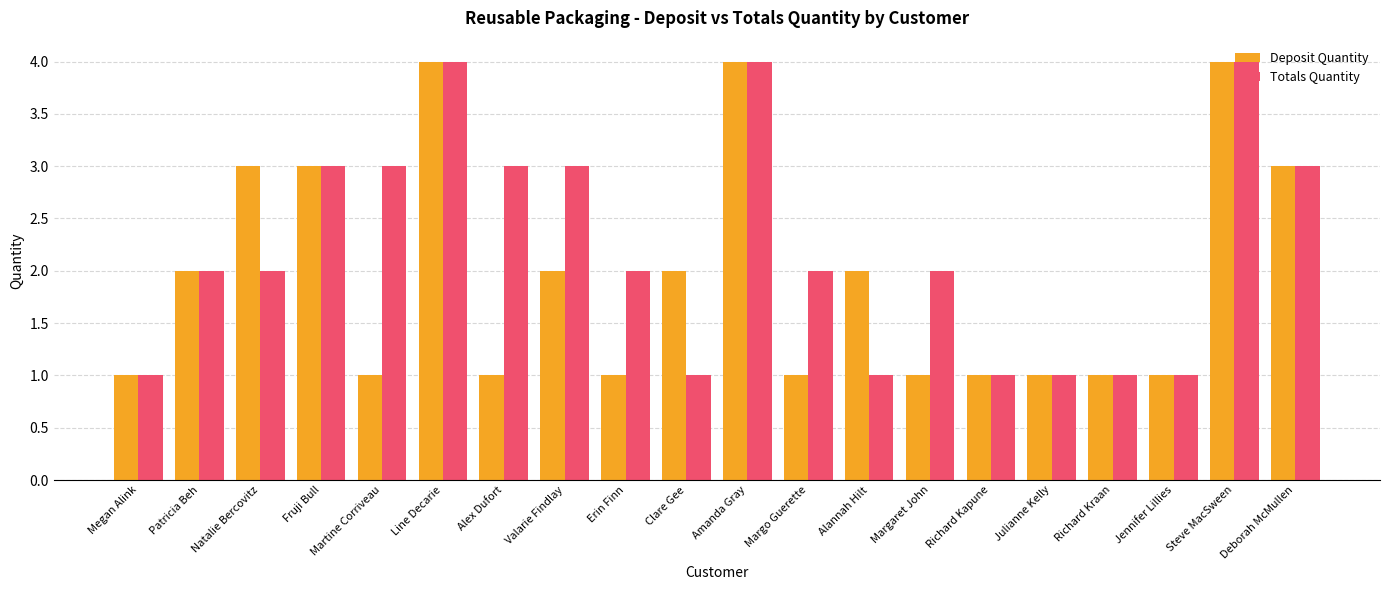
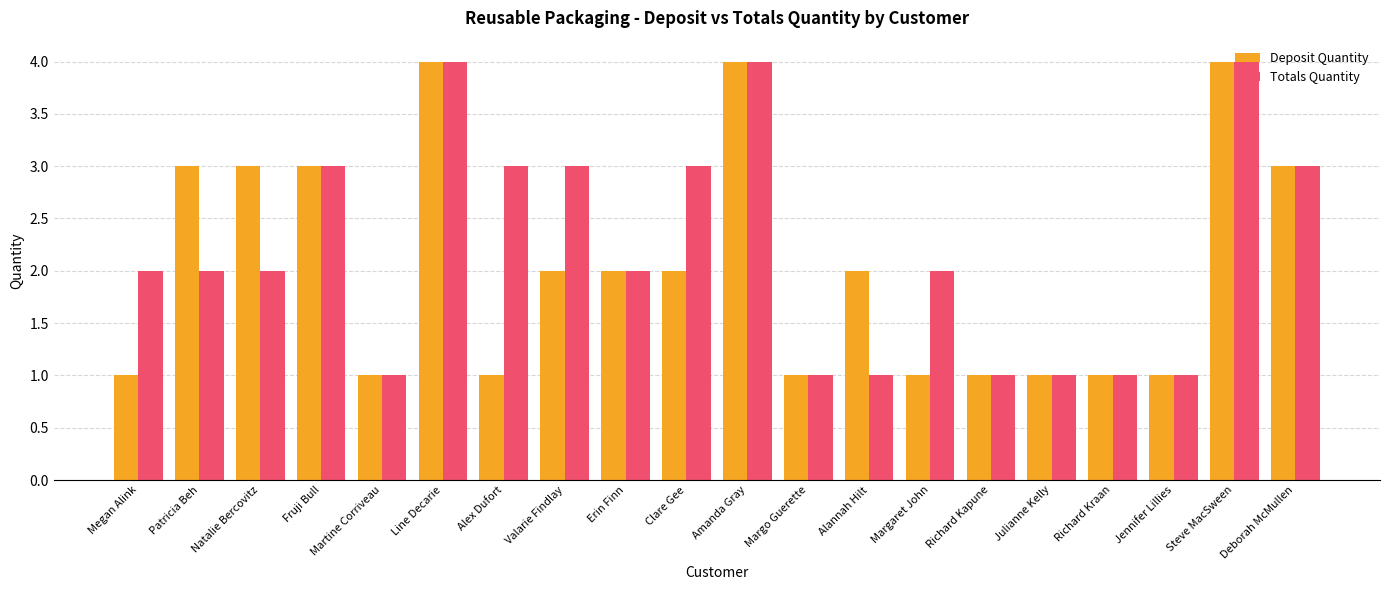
Totals Quantity, Megan Alink: 1 -> 2
Deposit Quantity, Patricia Beh: 2 -> 3
Totals Quantity, Martine Corriveau: 3 -> 1
Deposit Quantity, Erin Finn: 1 -> 2
Totals Quantity, Clare Gee: 1 -> 3
Totals Quantity, Margo Guerette: 2 -> 1
